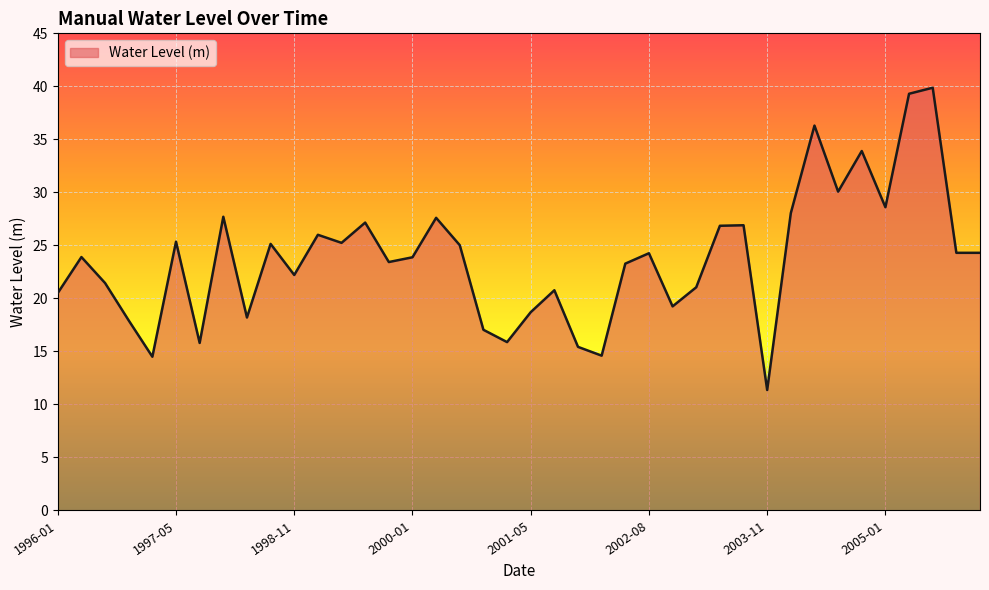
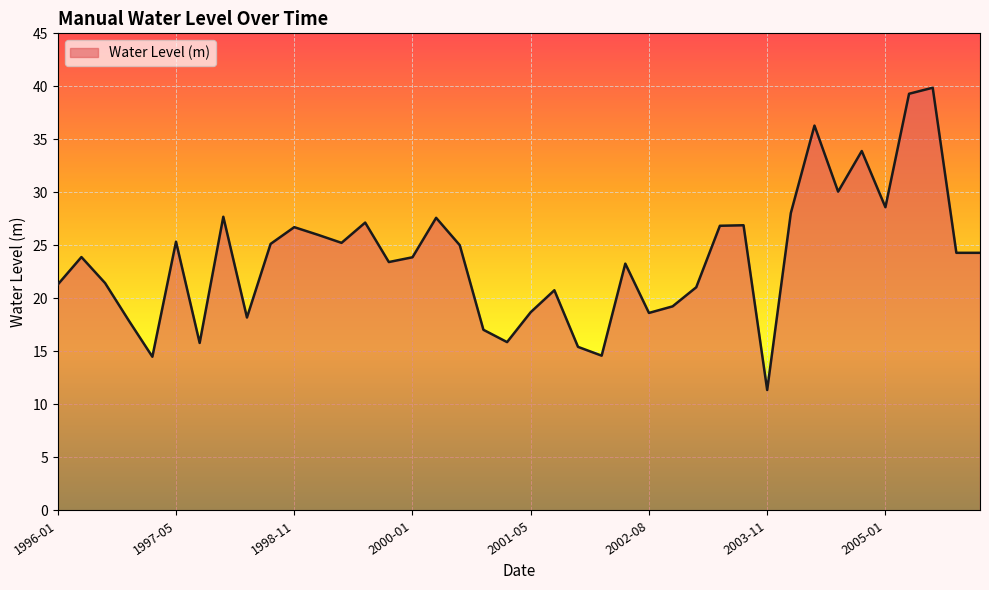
1996-01: 20.5 -> 21.3
1998-11: 22.2 -> 26.7
2002-08: 24.3 -> 18.6
